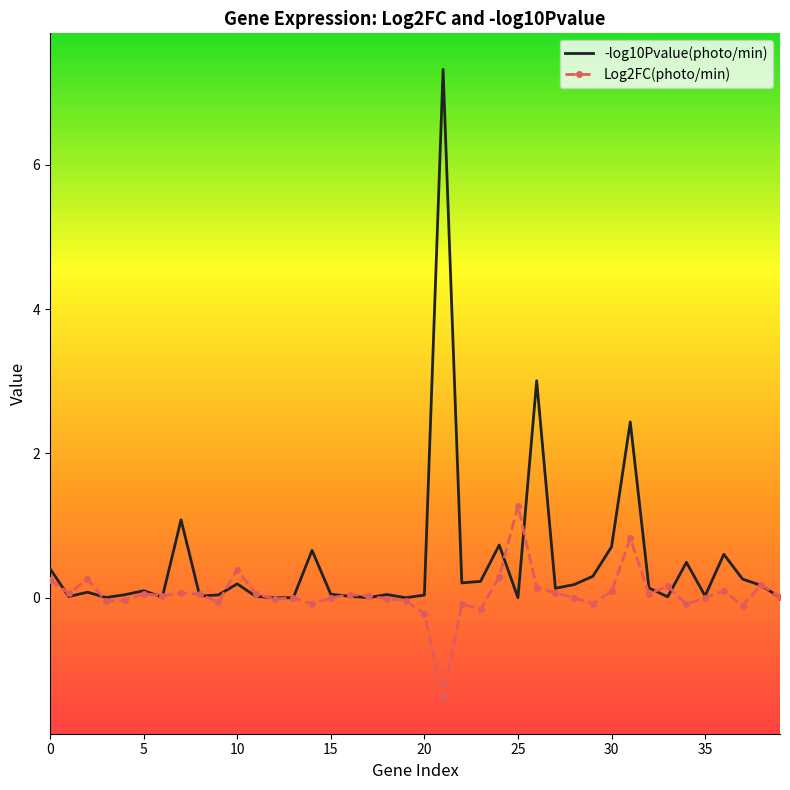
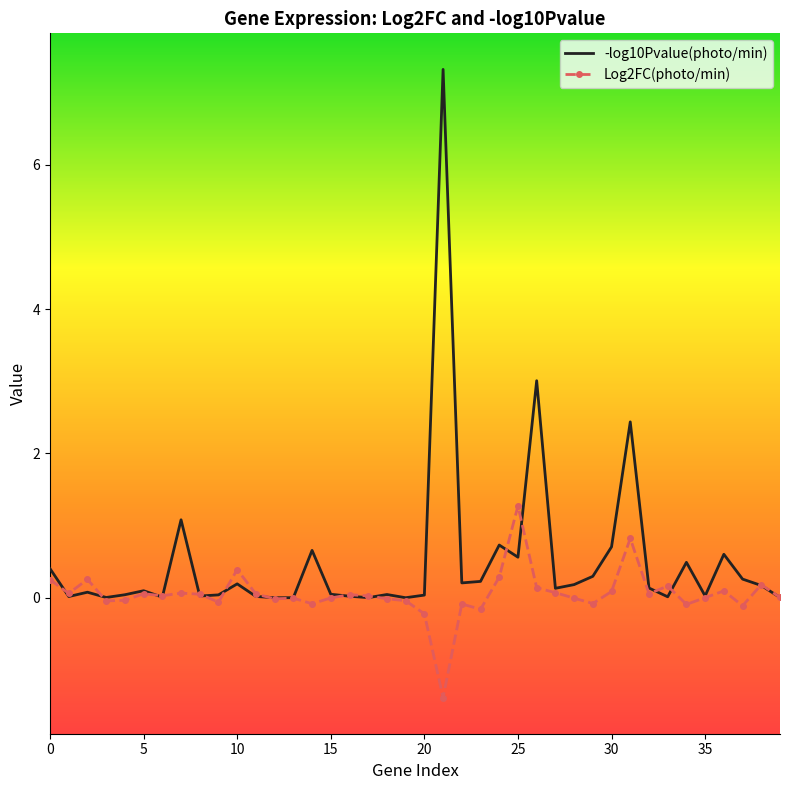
-log10Pvalue(photo/min), 25: 0.0 -> 0.6
